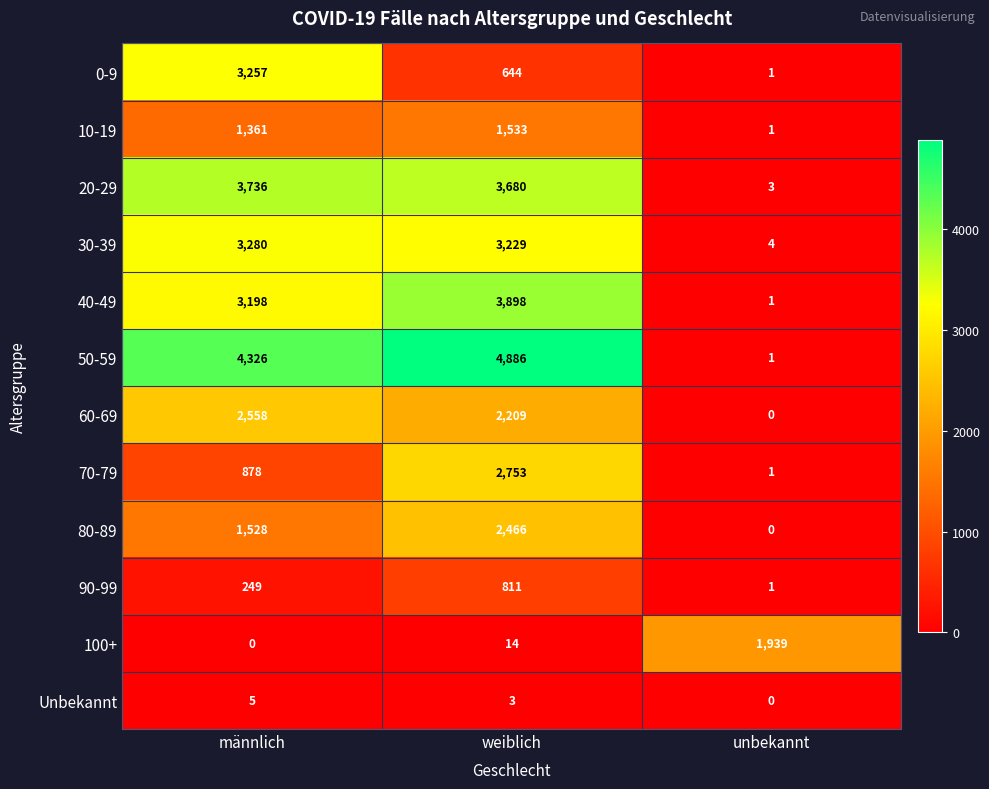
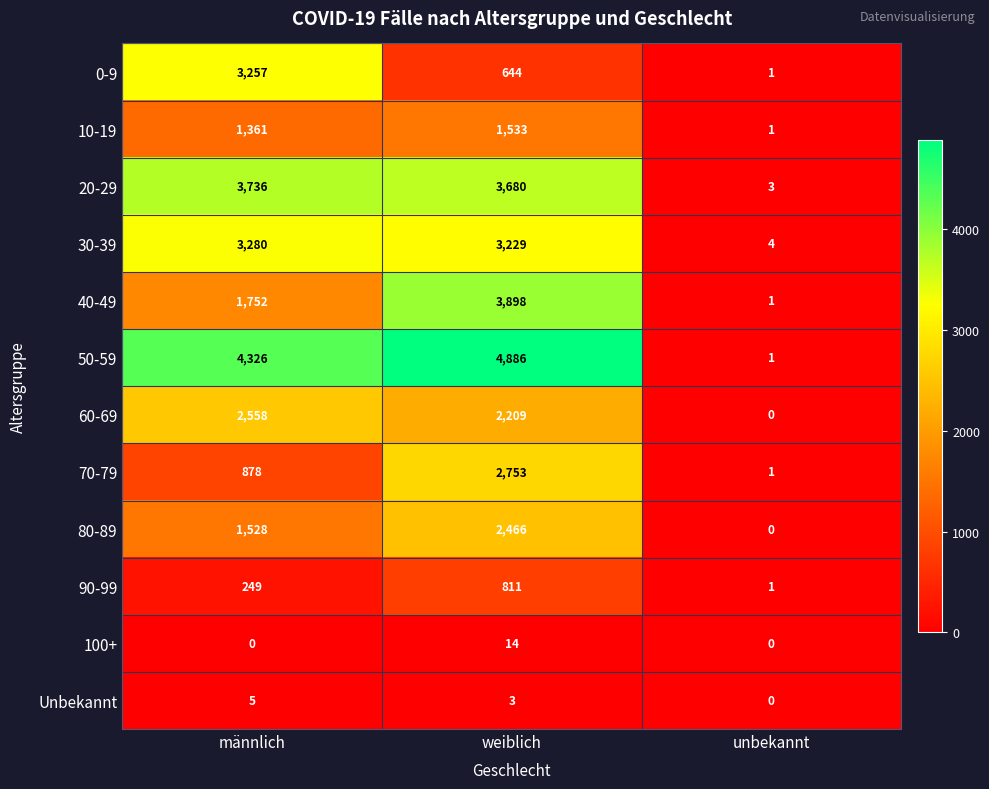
40-49, männlich: 3,198 -> 1,752
100+, unbekannt: 1,939 -> 0
